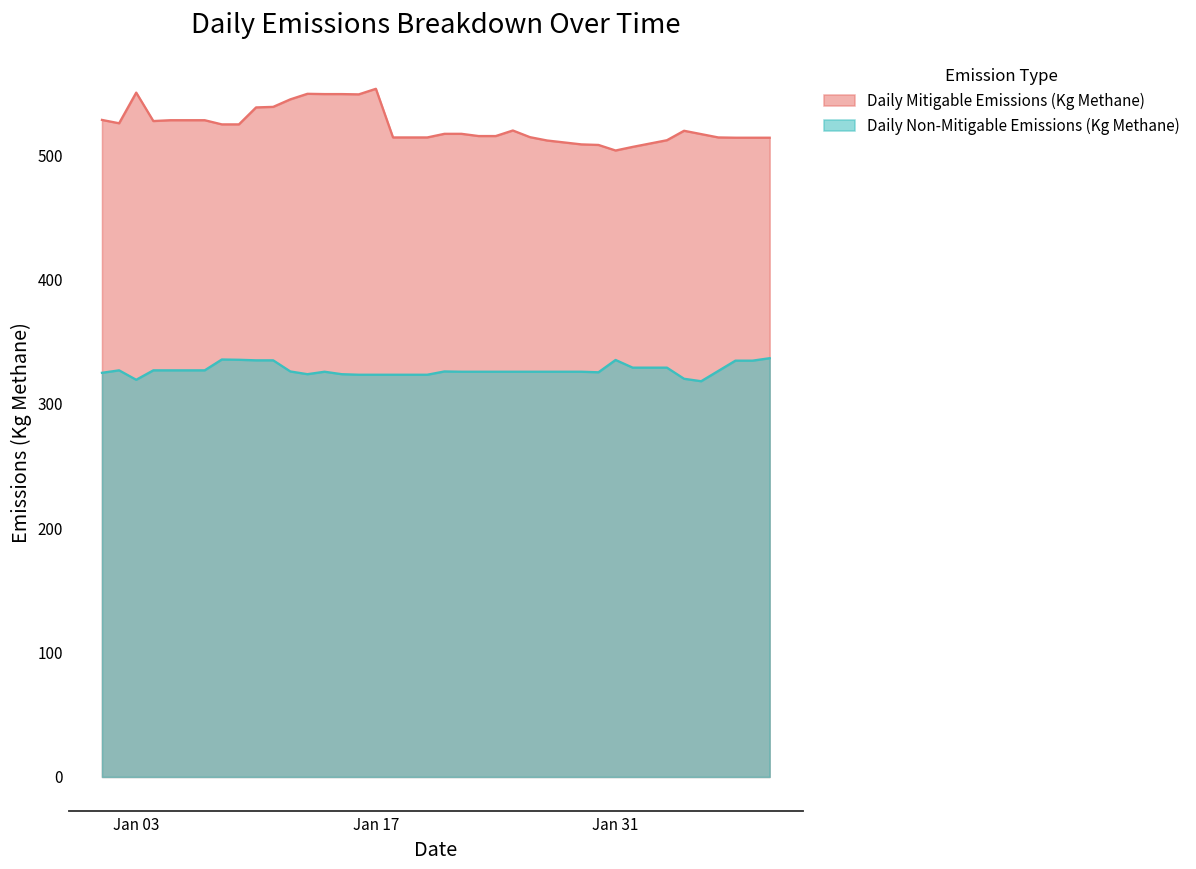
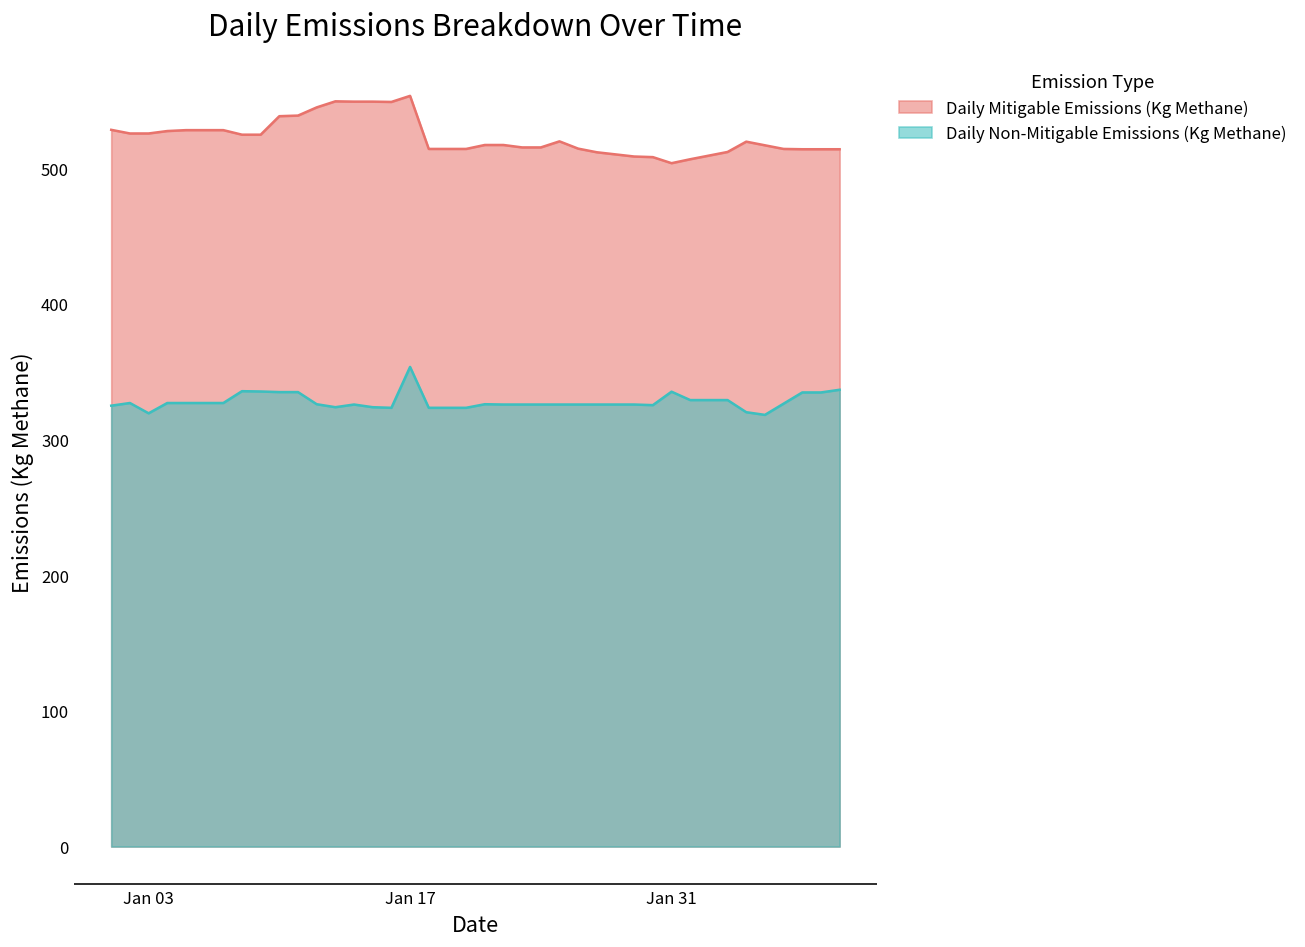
Daily Mitigable Emissions (Kg Methane), Jan 03: 550 -> 526
Daily Non-Mitigable Emissions (Kg Methane), Jan 17: 323 -> 353
